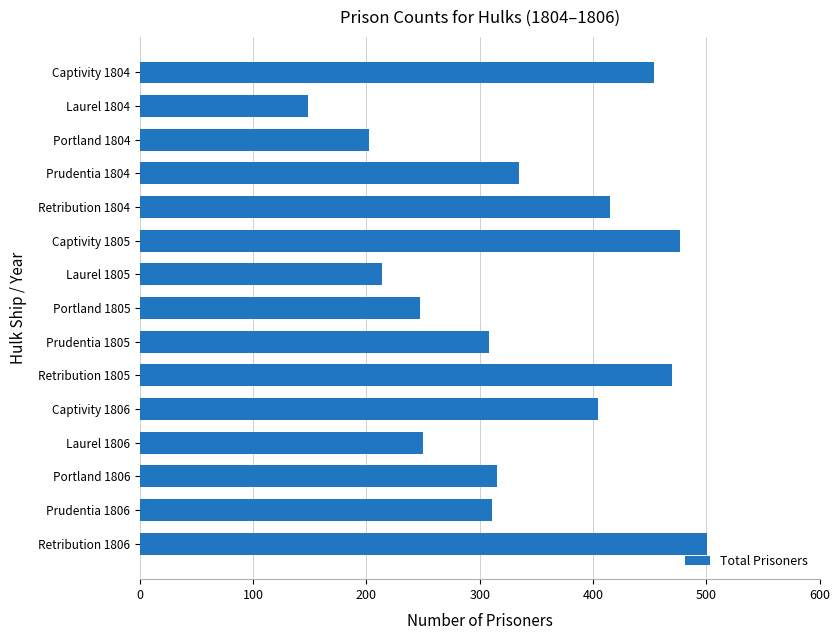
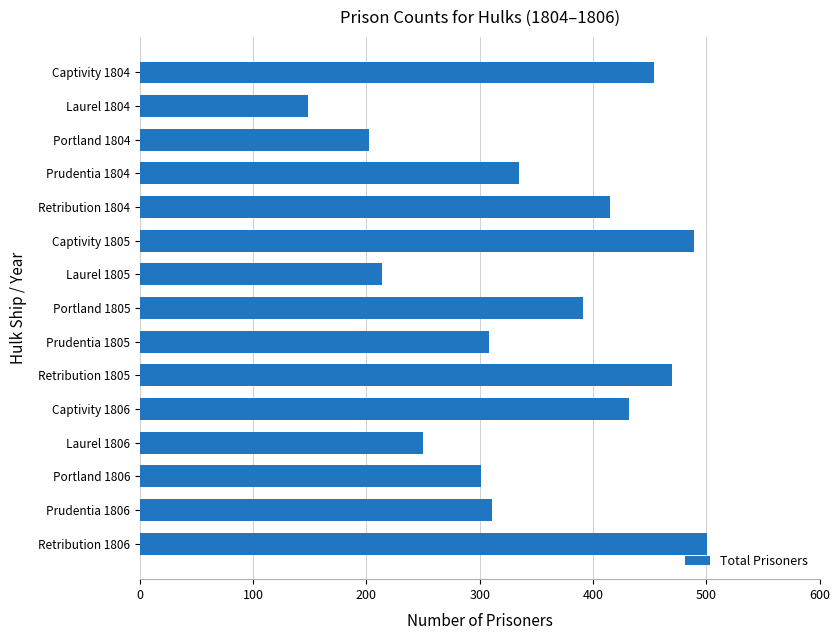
Captivity 1805: 477 -> 489
Portland 1805: 247 -> 391
Captivity 1806: 404 -> 432
Portland 1806: 315 -> 301
